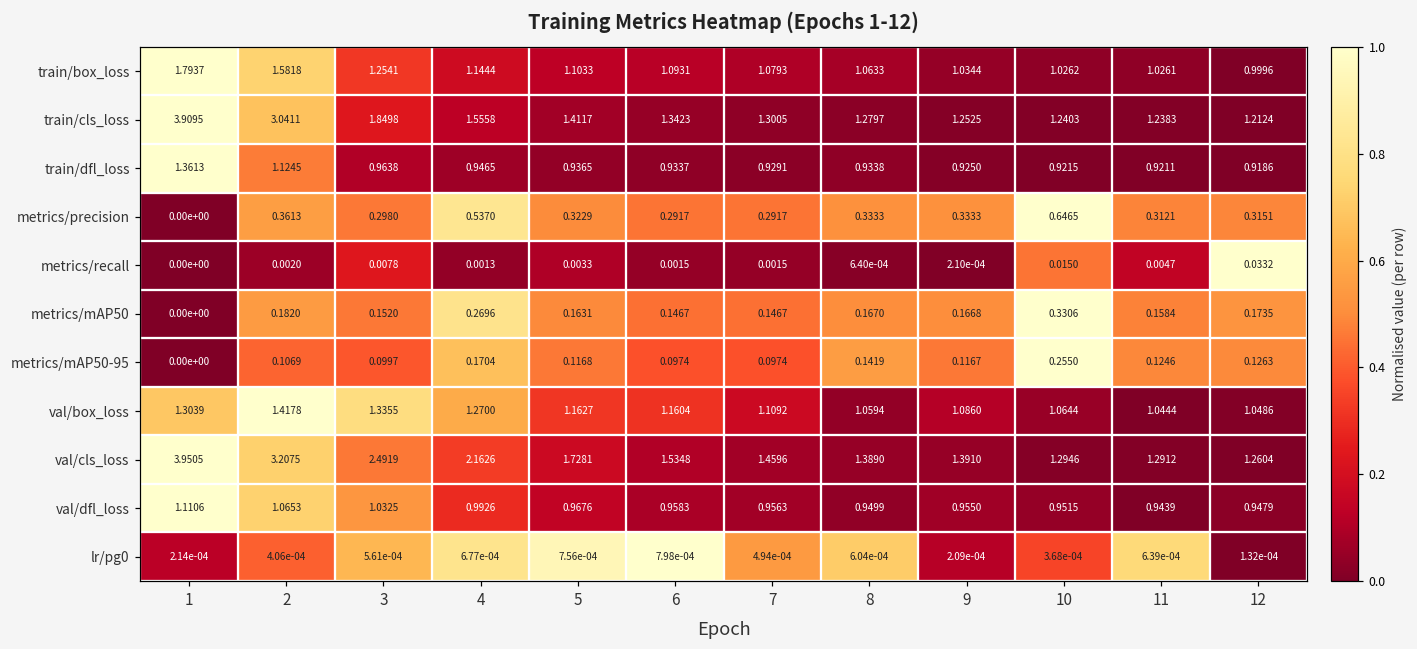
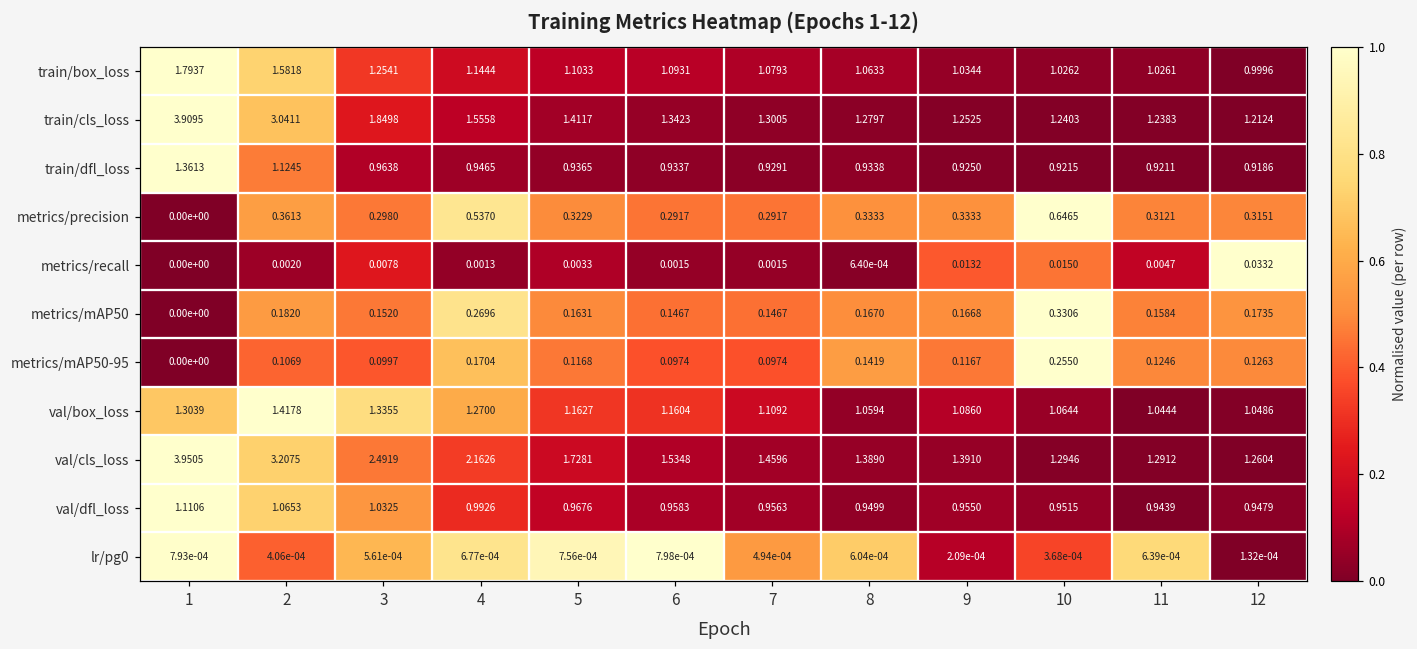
metrics/recall, 9: 2.10e-04 -> 0.0132
lr/pg0, 1: 2.14e-04 -> 7.93e-04
